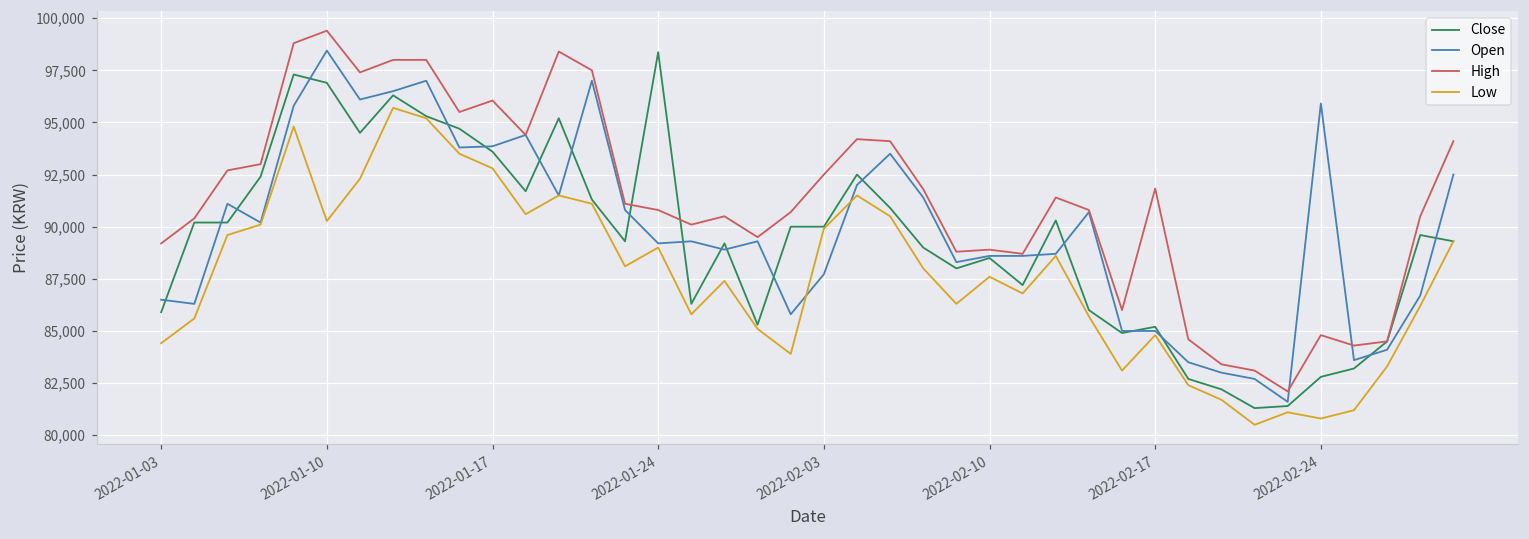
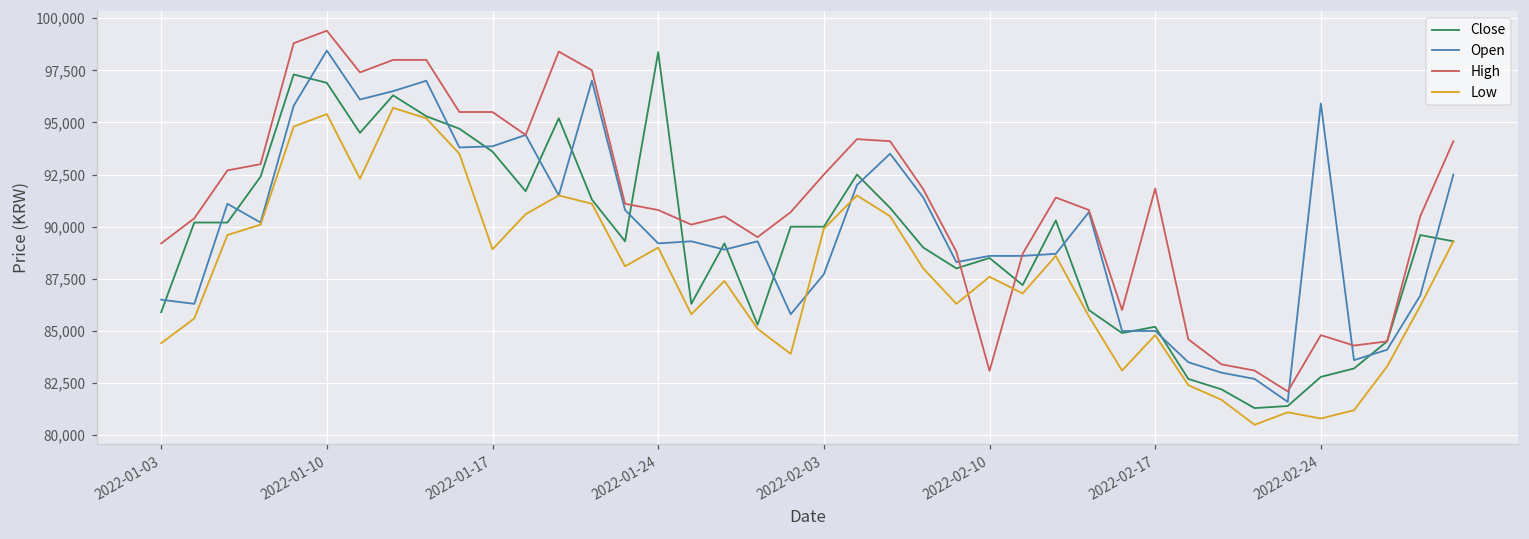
Low, 2022-01-10: 90,300 -> 95,400
High, 2022-01-17: 96,100 -> 95,500
Low, 2022-01-17: 92,800 -> 88,900
High, 2022-02-10: 88,900 -> 83,100
